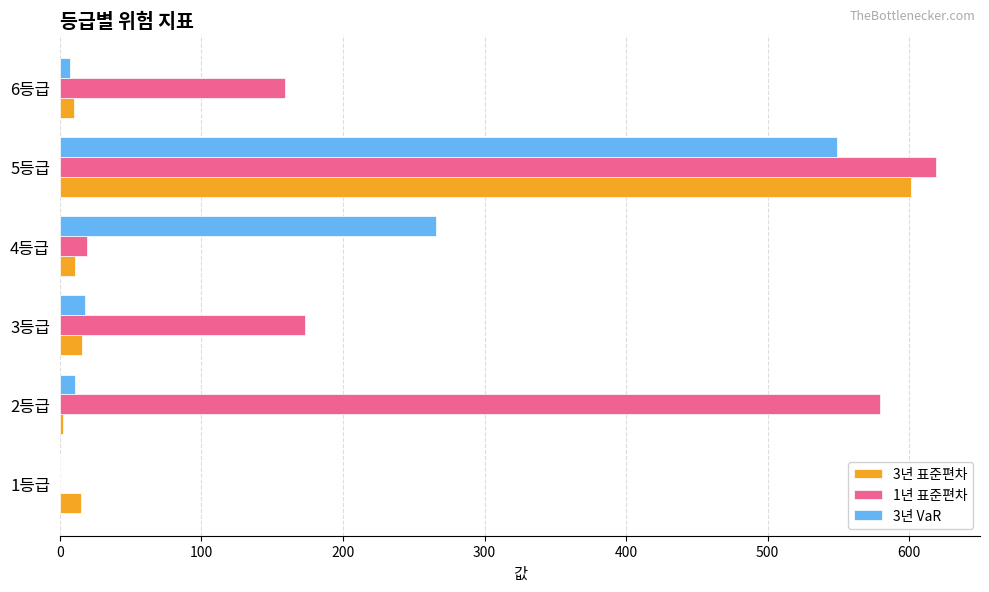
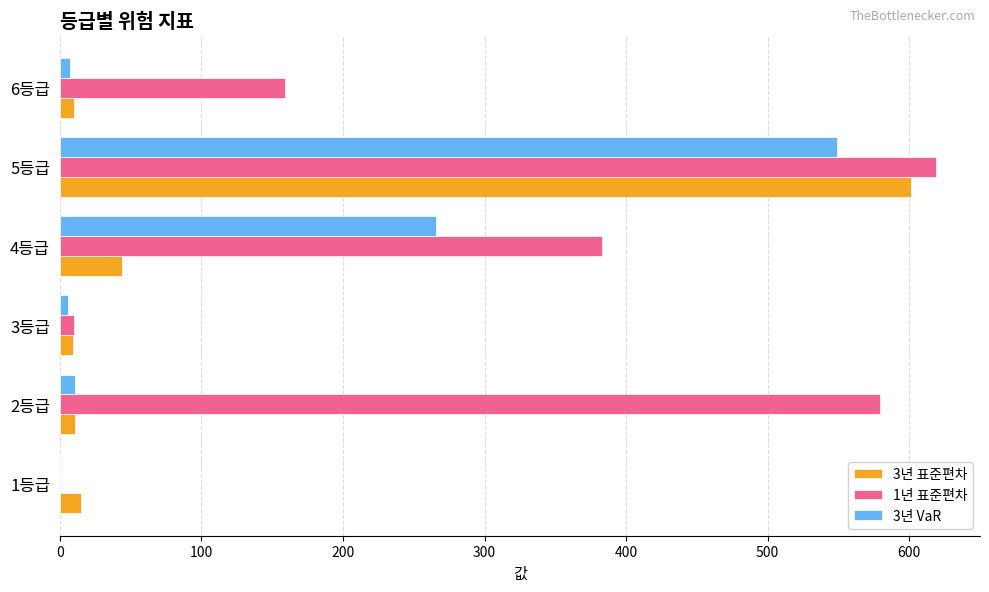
1년 표준편차, 4등급: 19 -> 383
3년 표준편차, 4등급: 11 -> 44
3년 VaR, 3등급: 18 -> 6
1년 표준편차, 3등급: 173 -> 10
3년 표준편차, 3등급: 16 -> 9
3년 표준편차, 2등급: 2 -> 11
